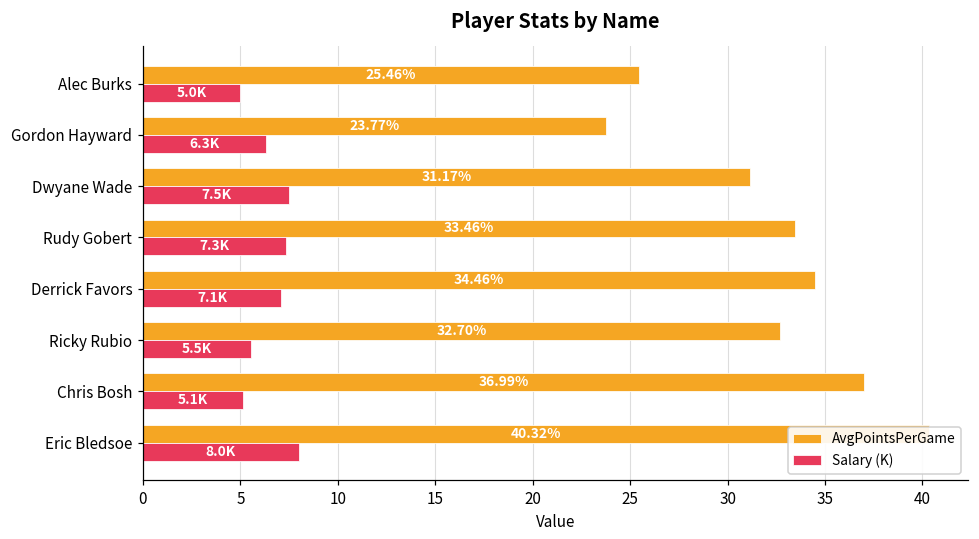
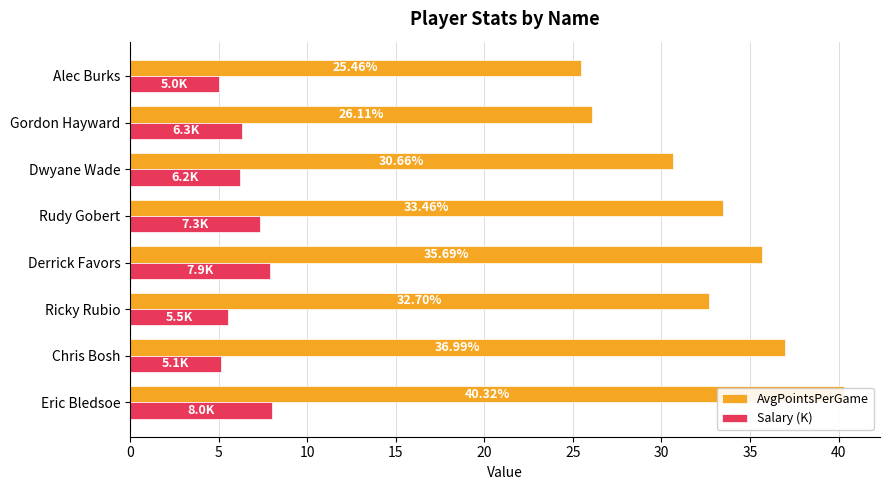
AvgPointsPerGame, Gordon Hayward: 23.77% -> 26.11%
AvgPointsPerGame, Dwyane Wade: 31.17% -> 30.66%
Salary (K), Dwyane Wade: 7.5K -> 6.2K
AvgPointsPerGame, Derrick Favors: 34.46% -> 35.69%
Salary (K), Derrick Favors: 7.1K -> 7.9K
